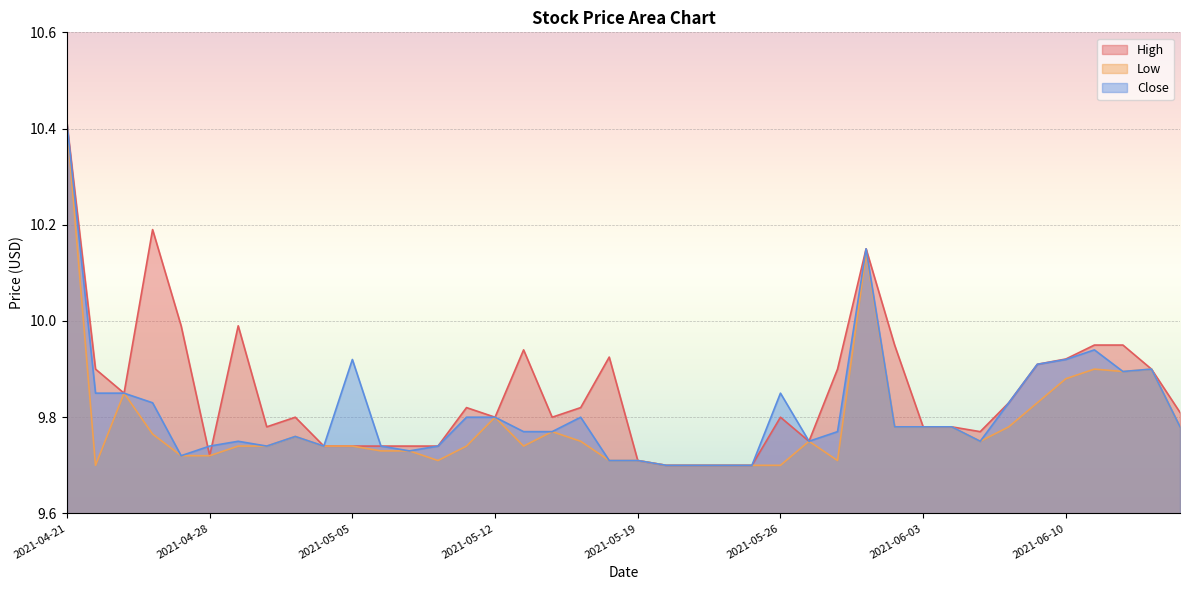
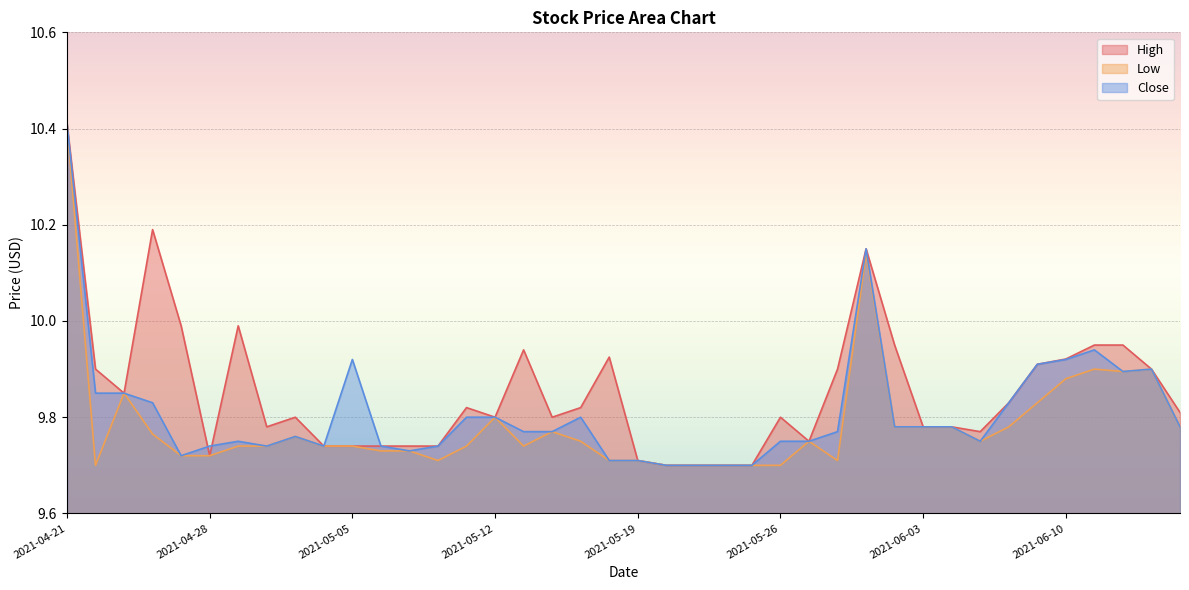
Close, 2021-05-26: 9.85 -> 9.75
